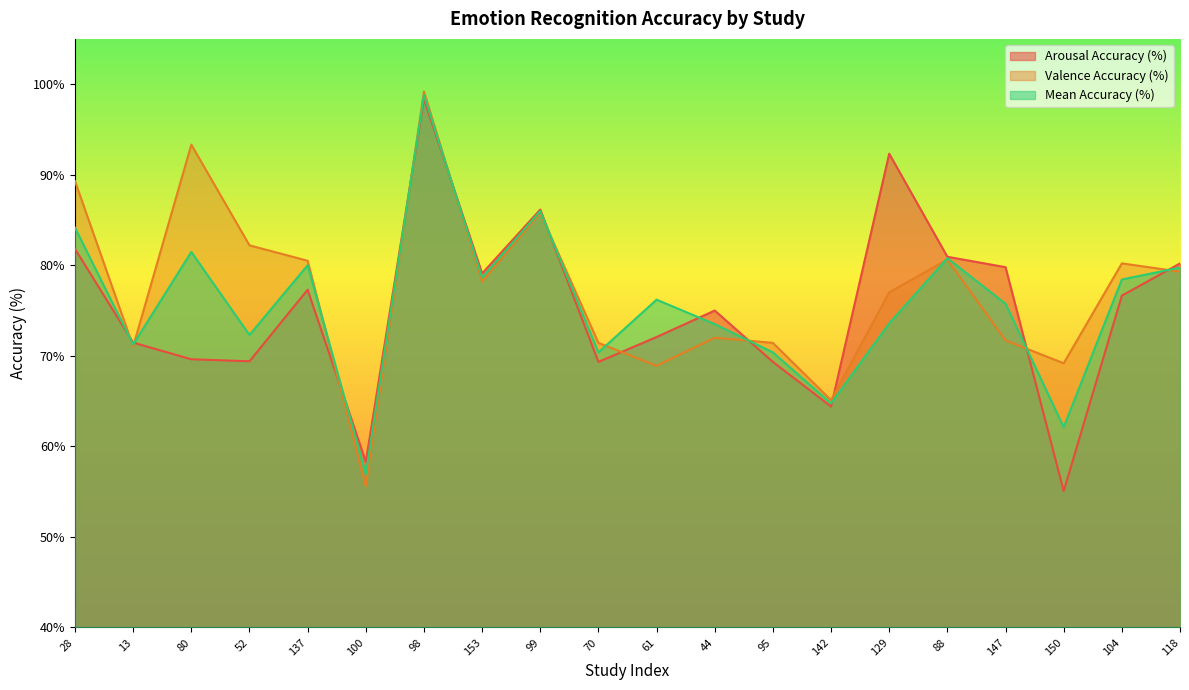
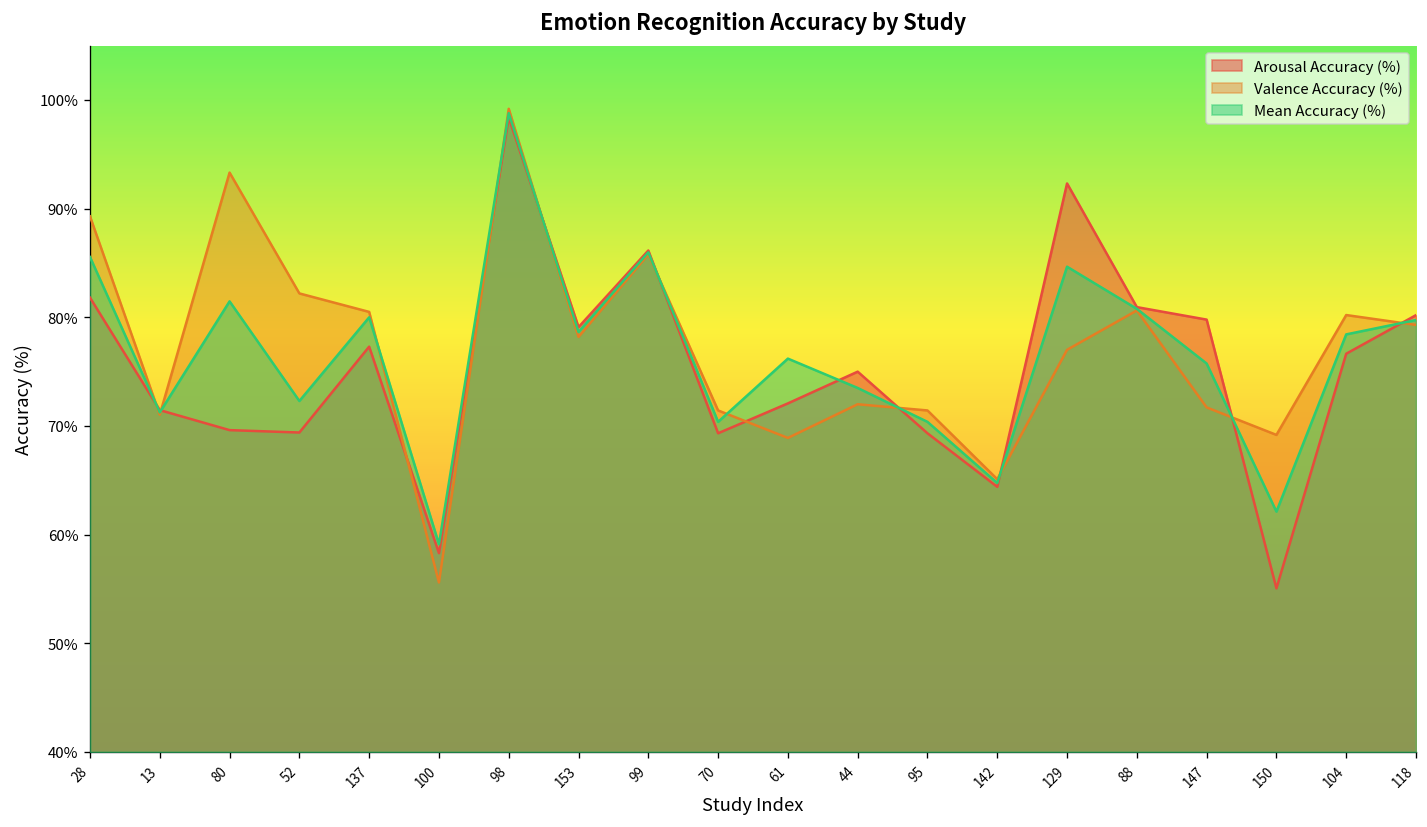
Mean Accuracy (%), 28: 84% -> 86%
Mean Accuracy (%), 100: 57% -> 59%
Mean Accuracy (%), 129: 74% -> 85%
